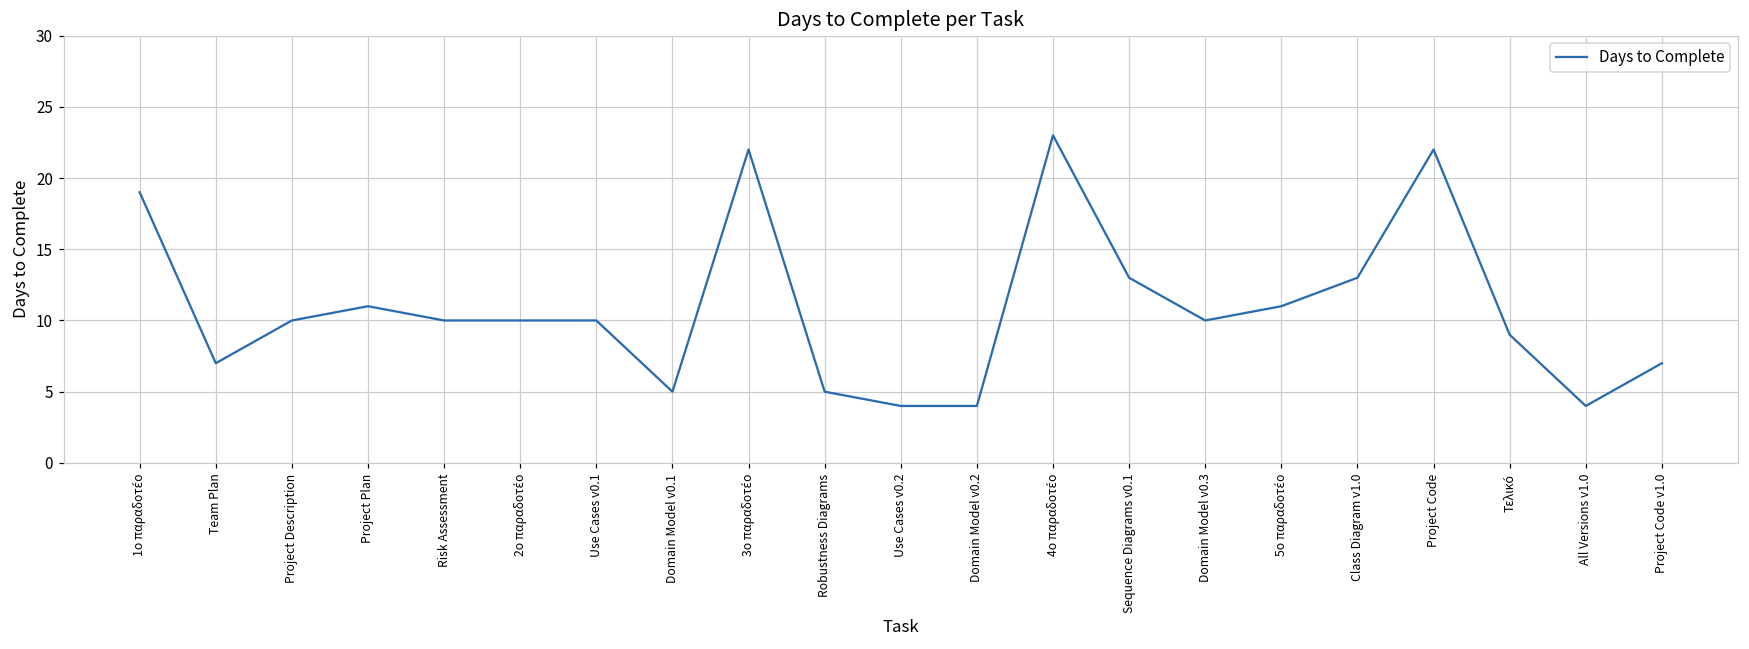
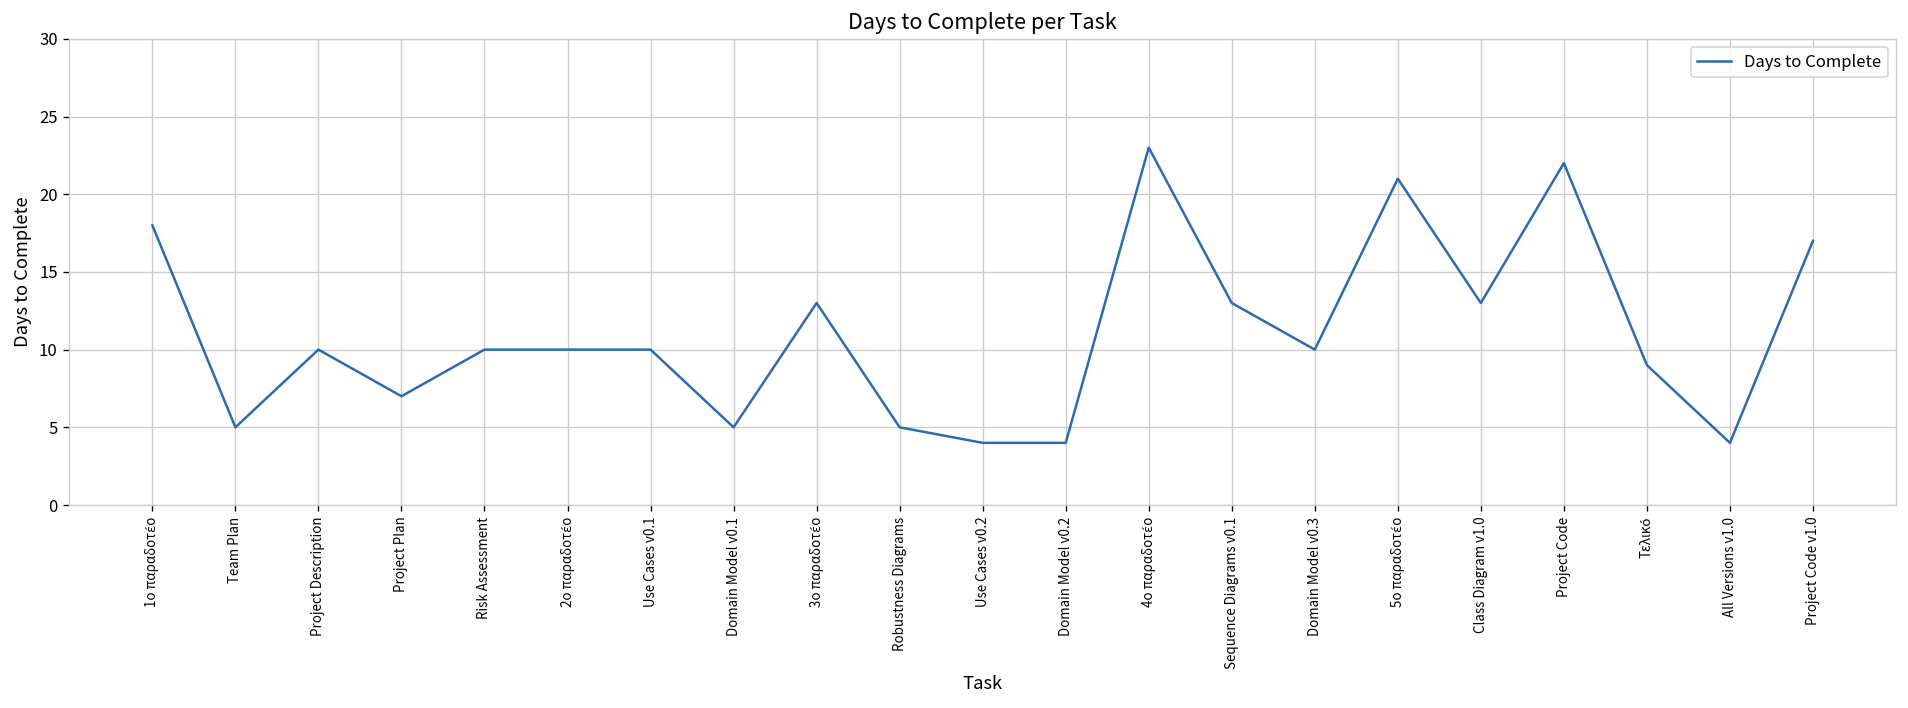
1o παραδοτέο: 19 -> 18
Team Plan: 7 -> 5
Project Plan: 11 -> 7
3o παραδοτέο: 22 -> 13
5o παραδοτέο: 11 -> 21
Project Code v1.0: 7 -> 17
